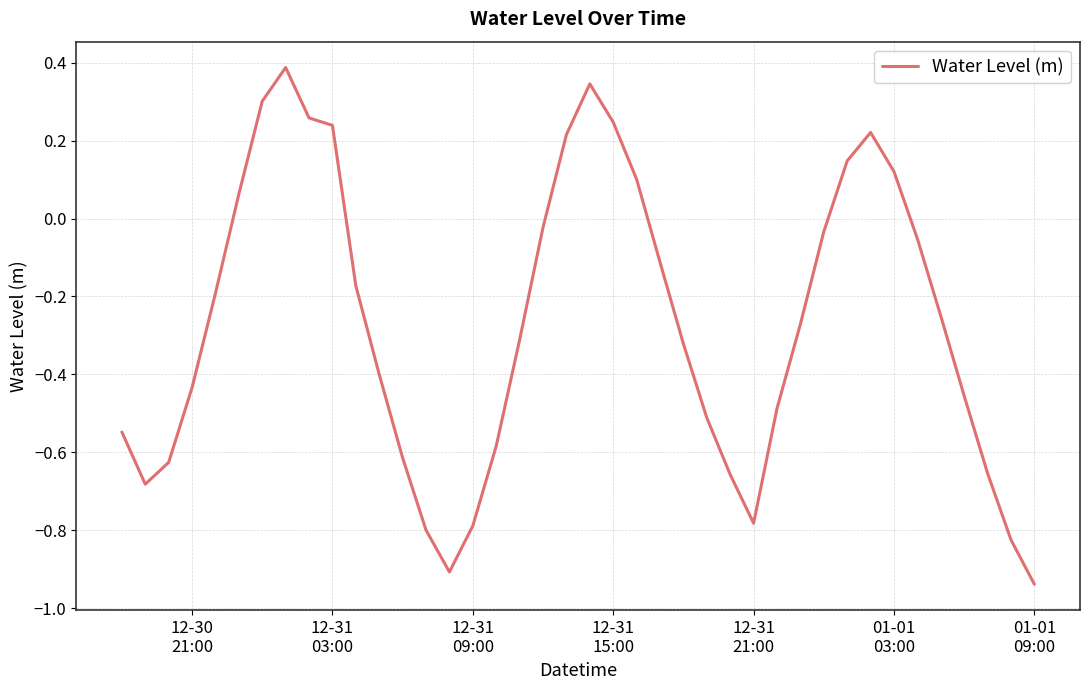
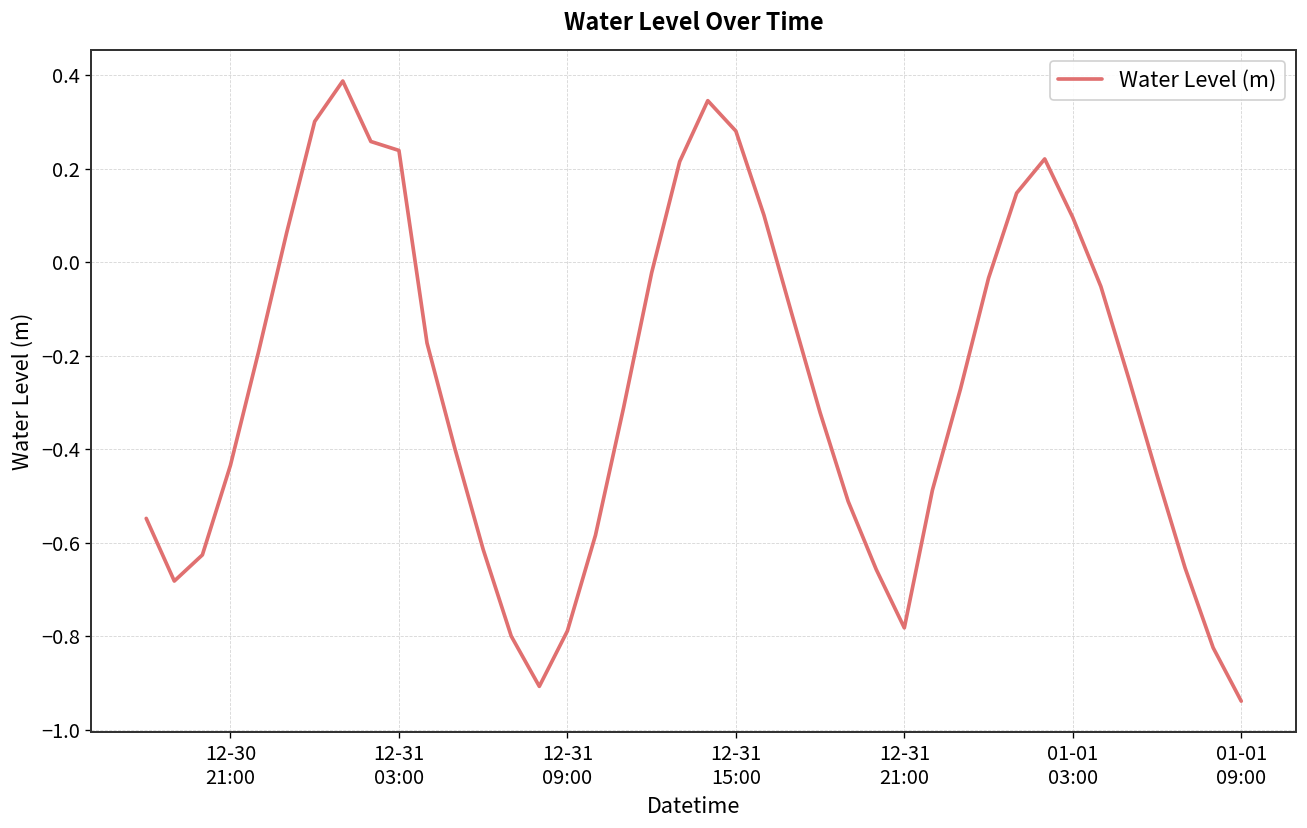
12-31 15:00: 0.25 -> 0.28
01-01 03:00: 0.12 -> 0.10
